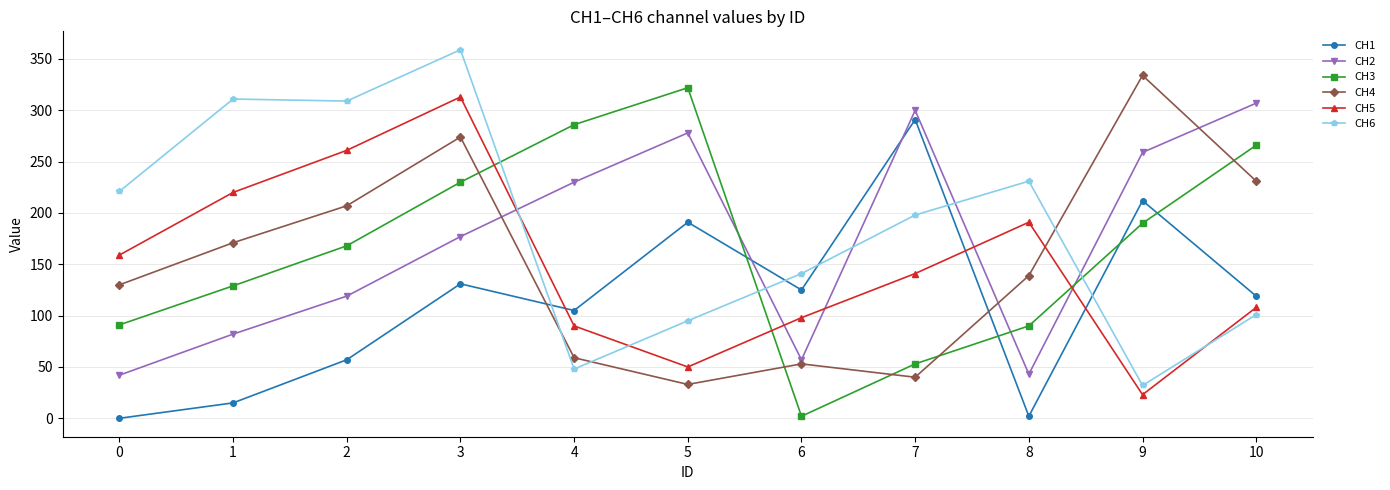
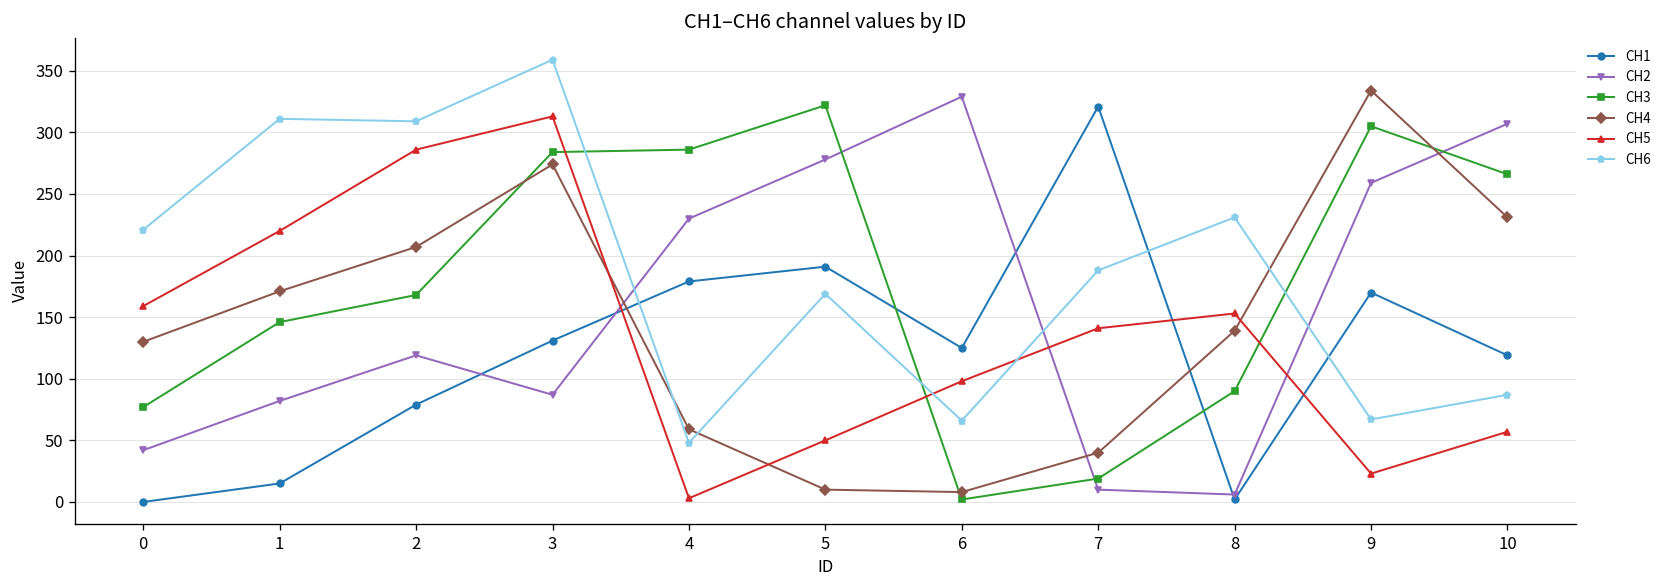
CH3, 0: 91 -> 77
CH3, 1: 129 -> 146
CH1, 2: 57 -> 79
CH5, 2: 261 -> 286
CH2, 3: 177 -> 87
CH3, 3: 230 -> 284
CH1, 4: 105 -> 179
CH5, 4: 90 -> 3
CH4, 5: 33 -> 10
CH6, 5: 95 -> 169
CH2, 6: 57 -> 329
CH4, 6: 53 -> 8
CH6, 6: 141 -> 66
CH1, 7: 291 -> 321
CH2, 7: 300 -> 10
CH3, 7: 53 -> 19
CH6, 7: 198 -> 188
CH2, 8: 43 -> 6
CH5, 8: 191 -> 153
CH1, 9: 212 -> 170
CH3, 9: 190 -> 305
CH6, 9: 32 -> 67
CH5, 10: 108 -> 57
CH6, 10: 101 -> 87
